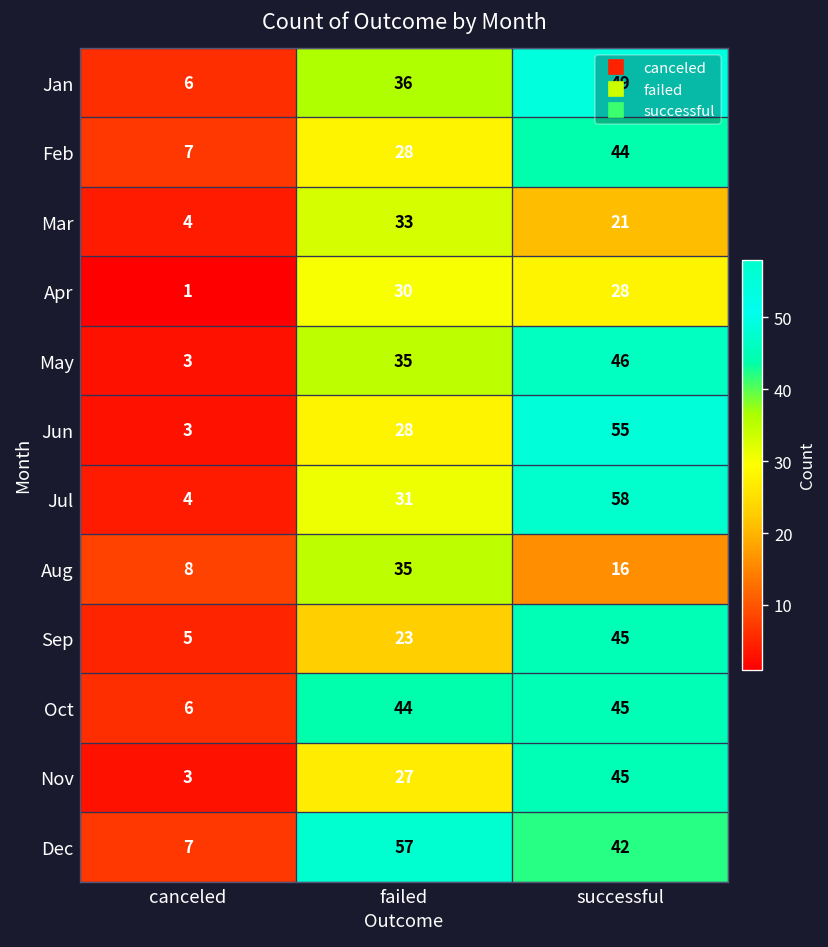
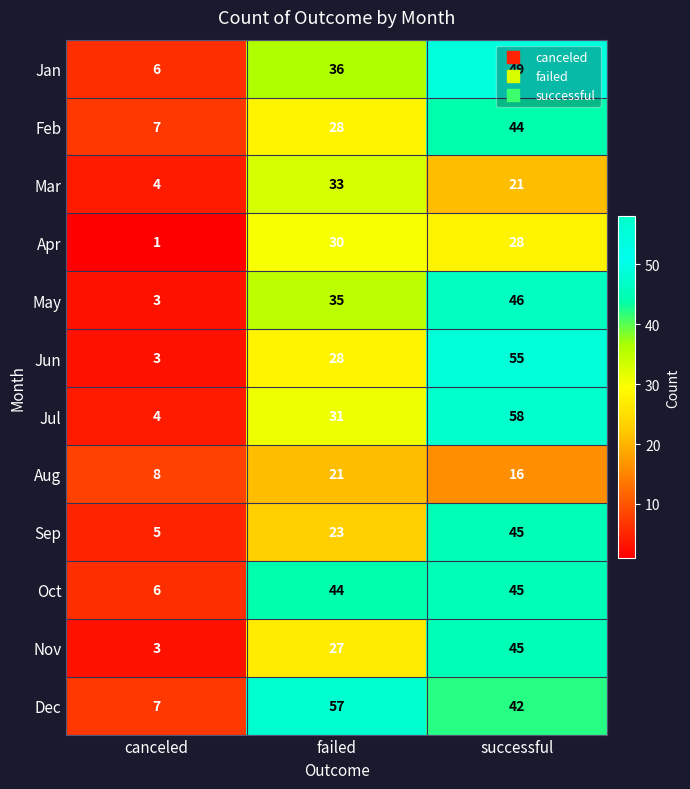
Aug, failed: 35 -> 21
